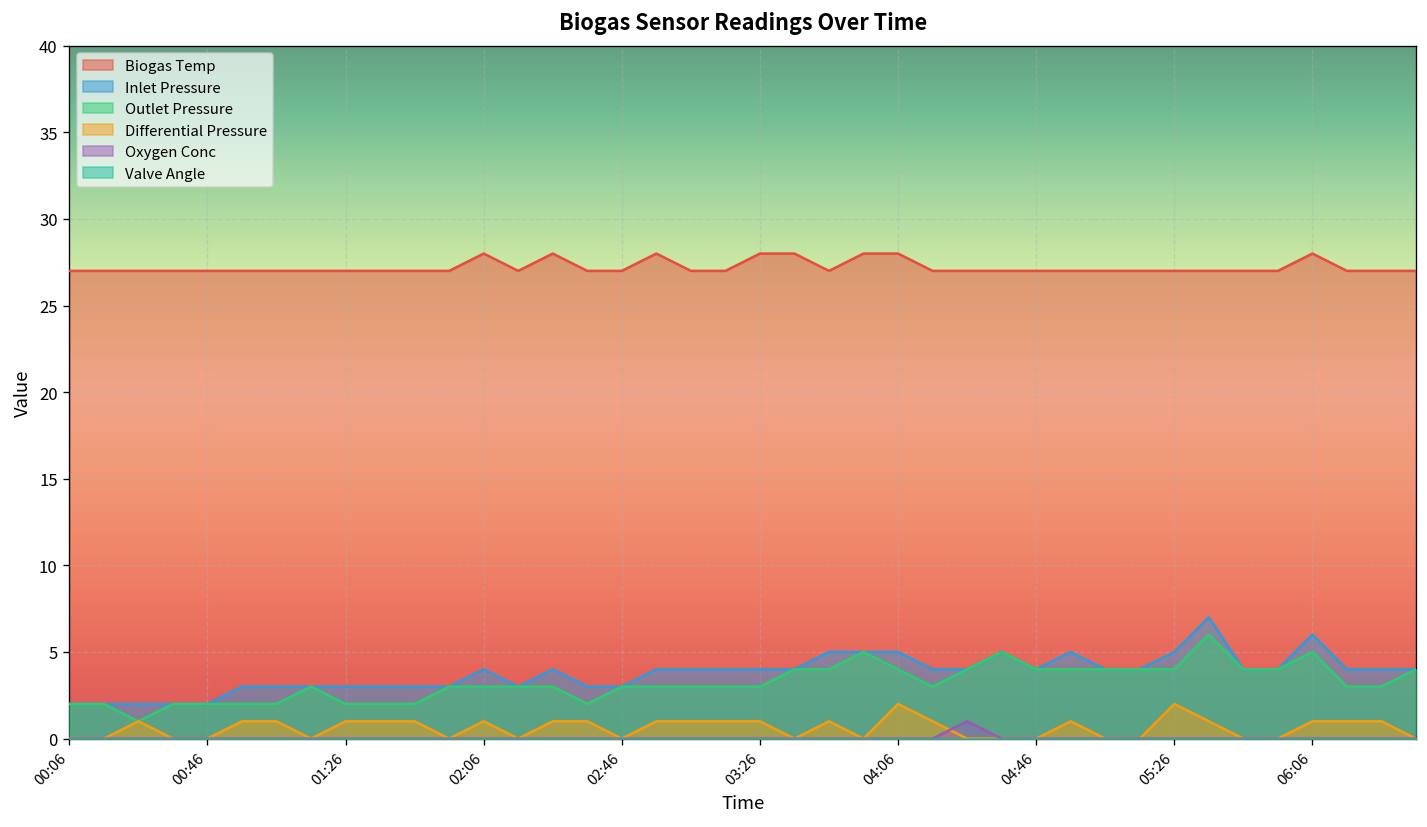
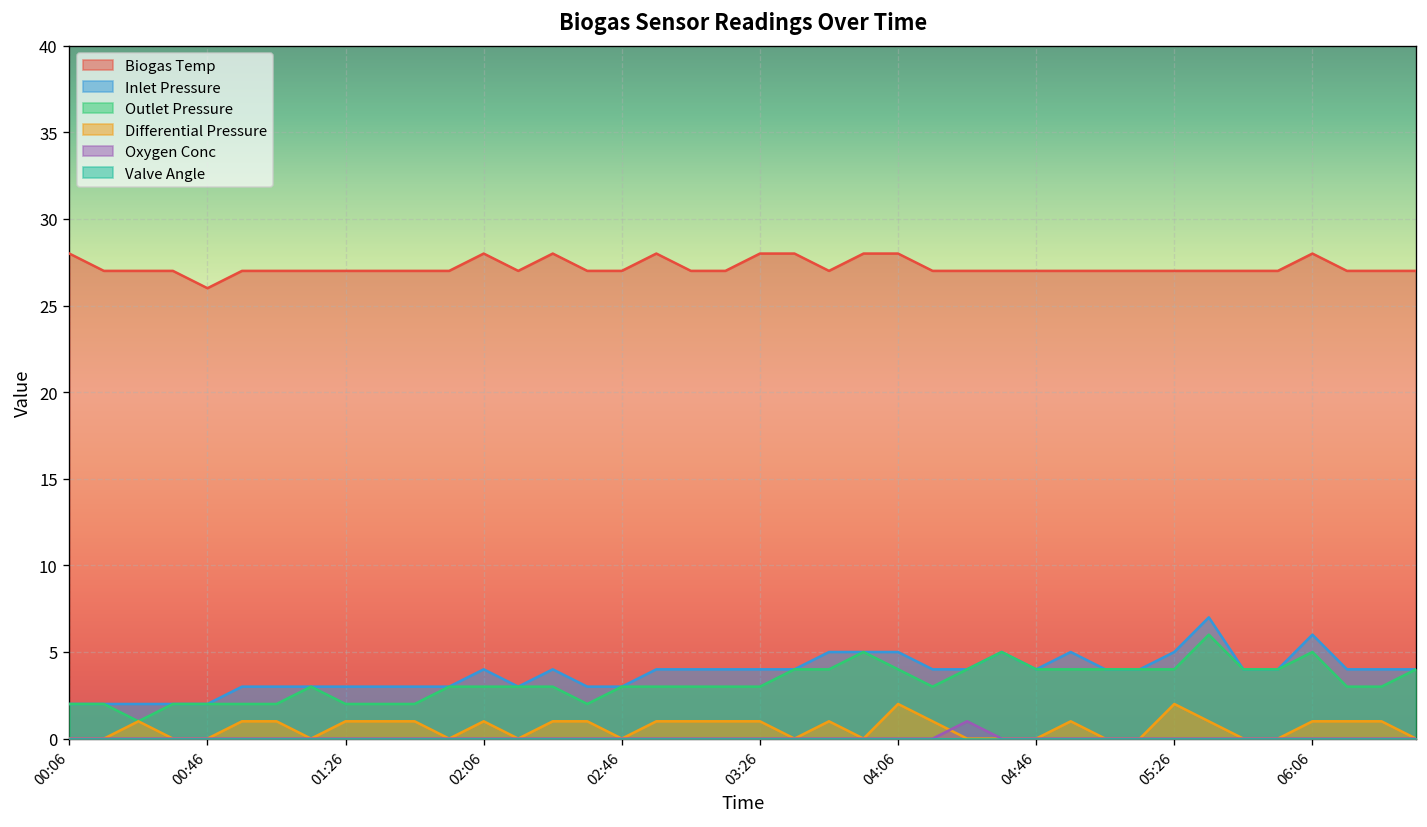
Biogas Temp, 00:06: 27 -> 28
Biogas Temp, 00:46: 27 -> 26
